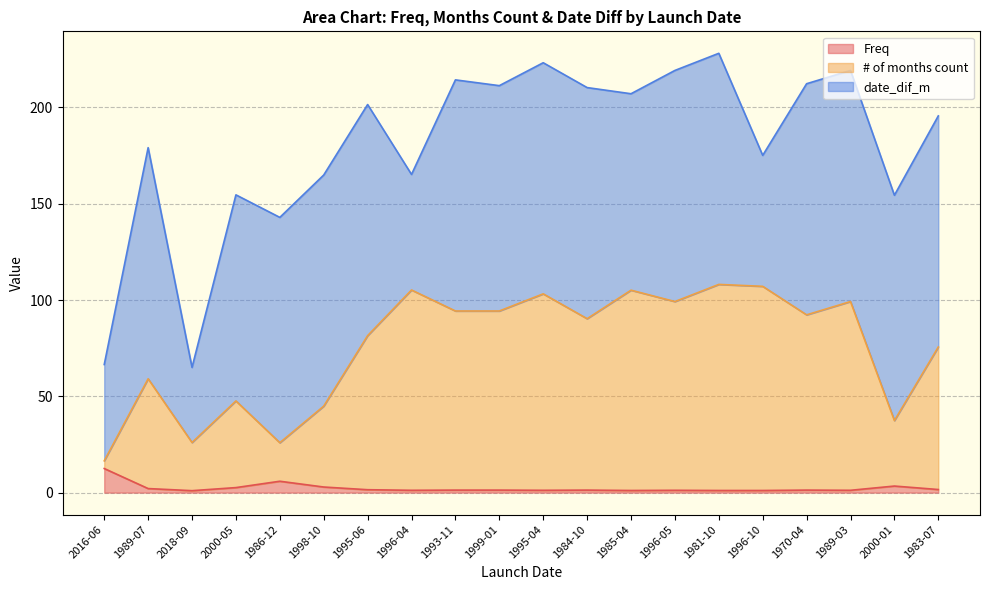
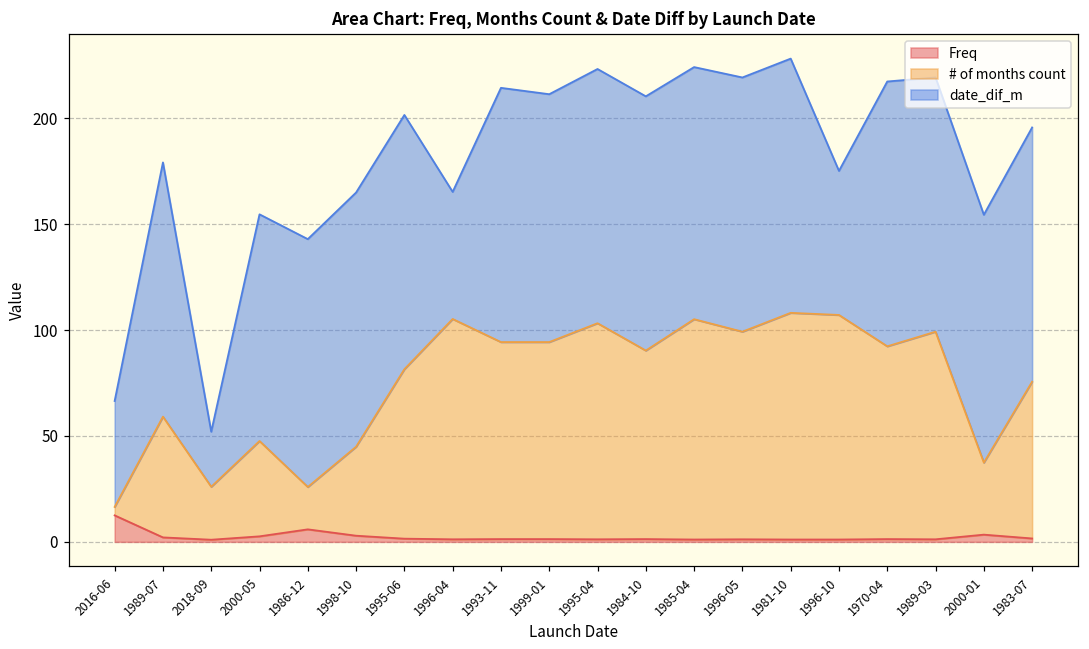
date_dif_m, 2018-09: 39 -> 26
date_dif_m, 1985-04: 102 -> 119
date_dif_m, 1970-04: 120 -> 125
